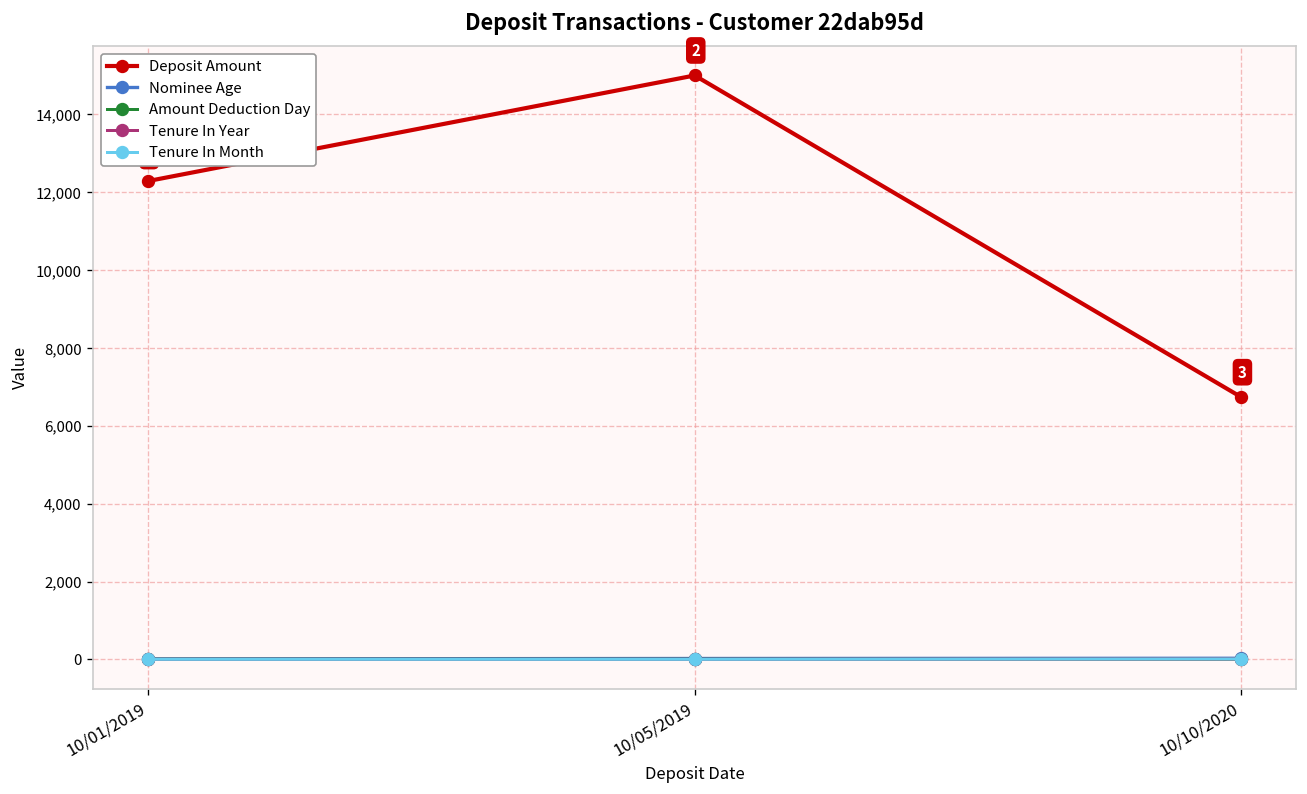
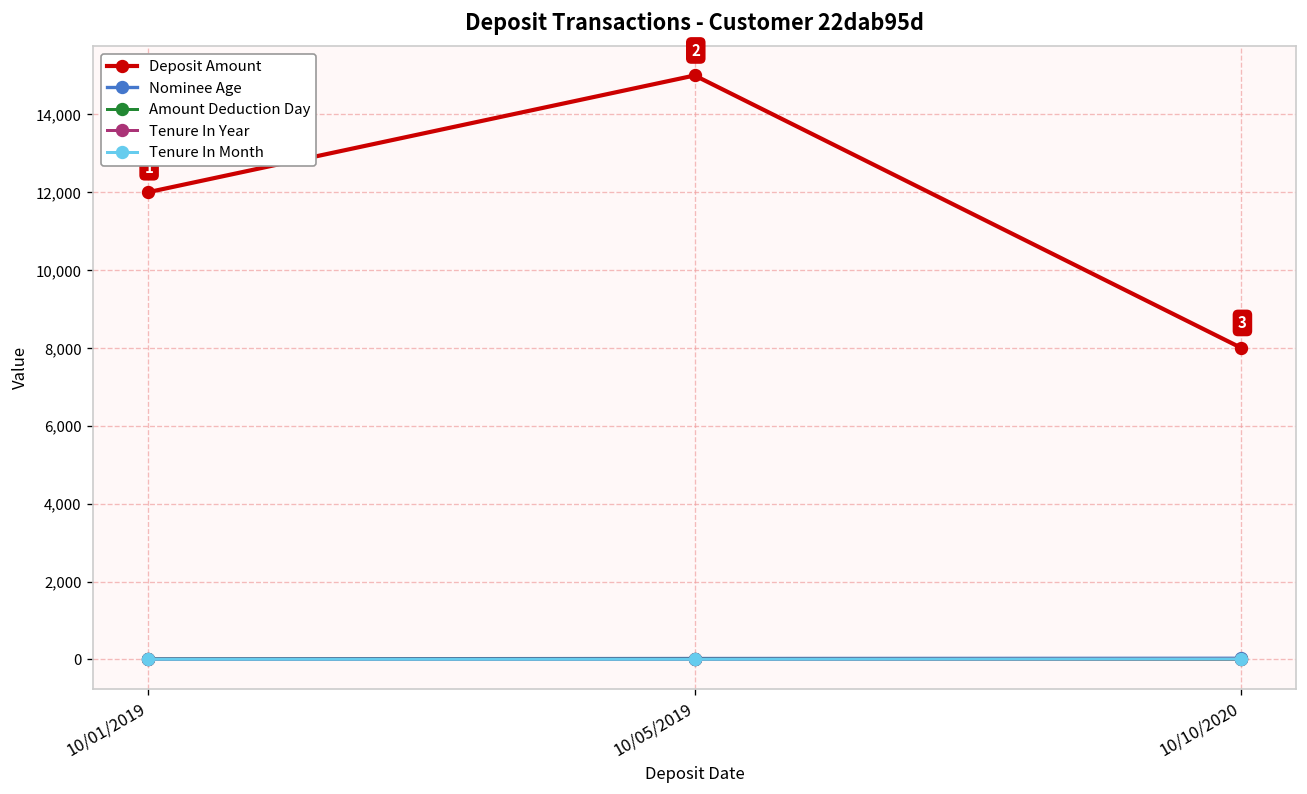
Deposit Amount, 10/01/2019: 12,300 -> 12,000
Deposit Amount, 10/10/2020: 6,700 -> 8,000
